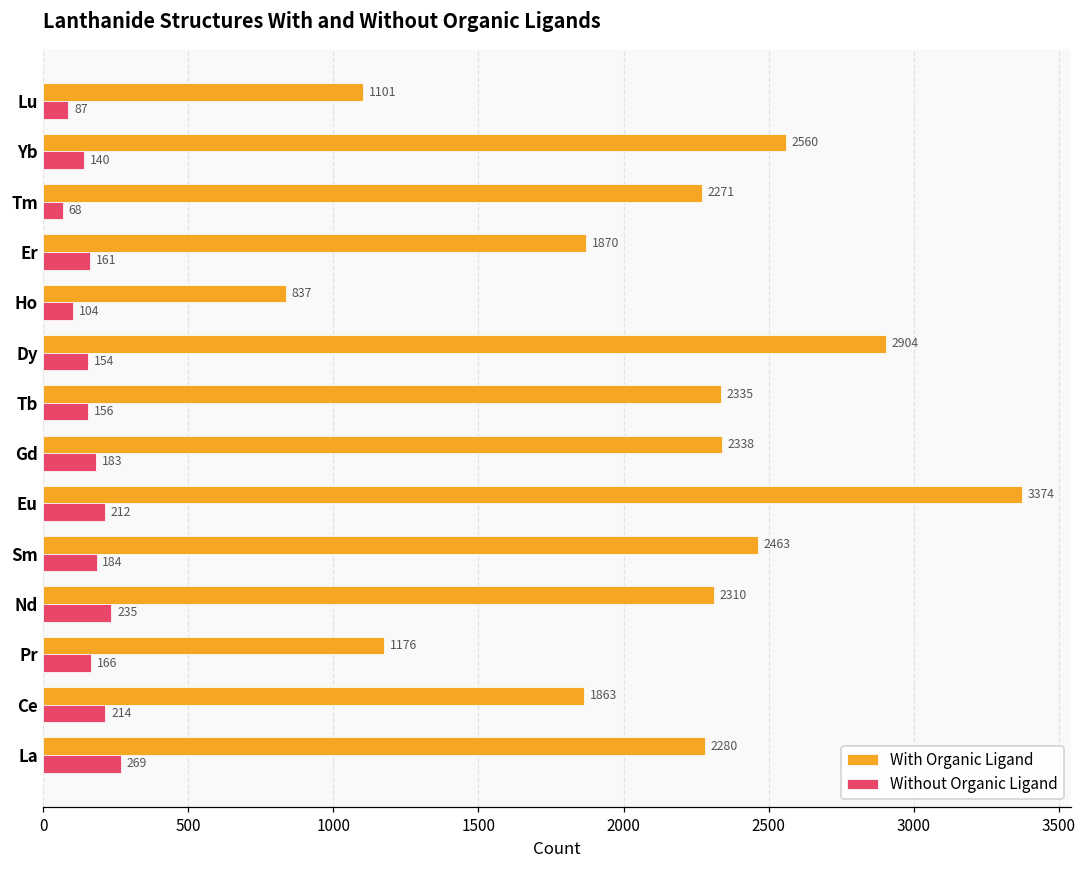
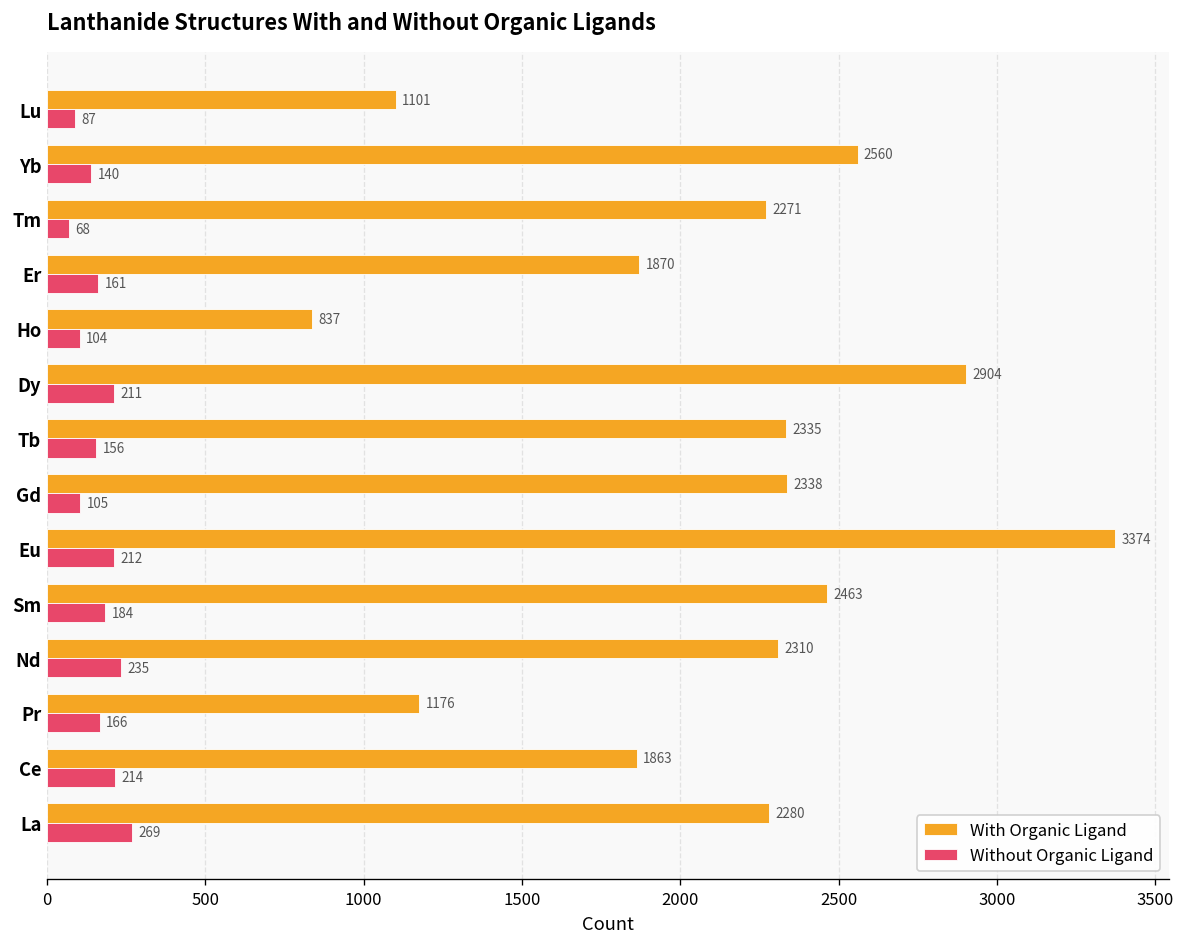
Without Organic Ligand, Dy: 154 -> 211
Without Organic Ligand, Gd: 183 -> 105
